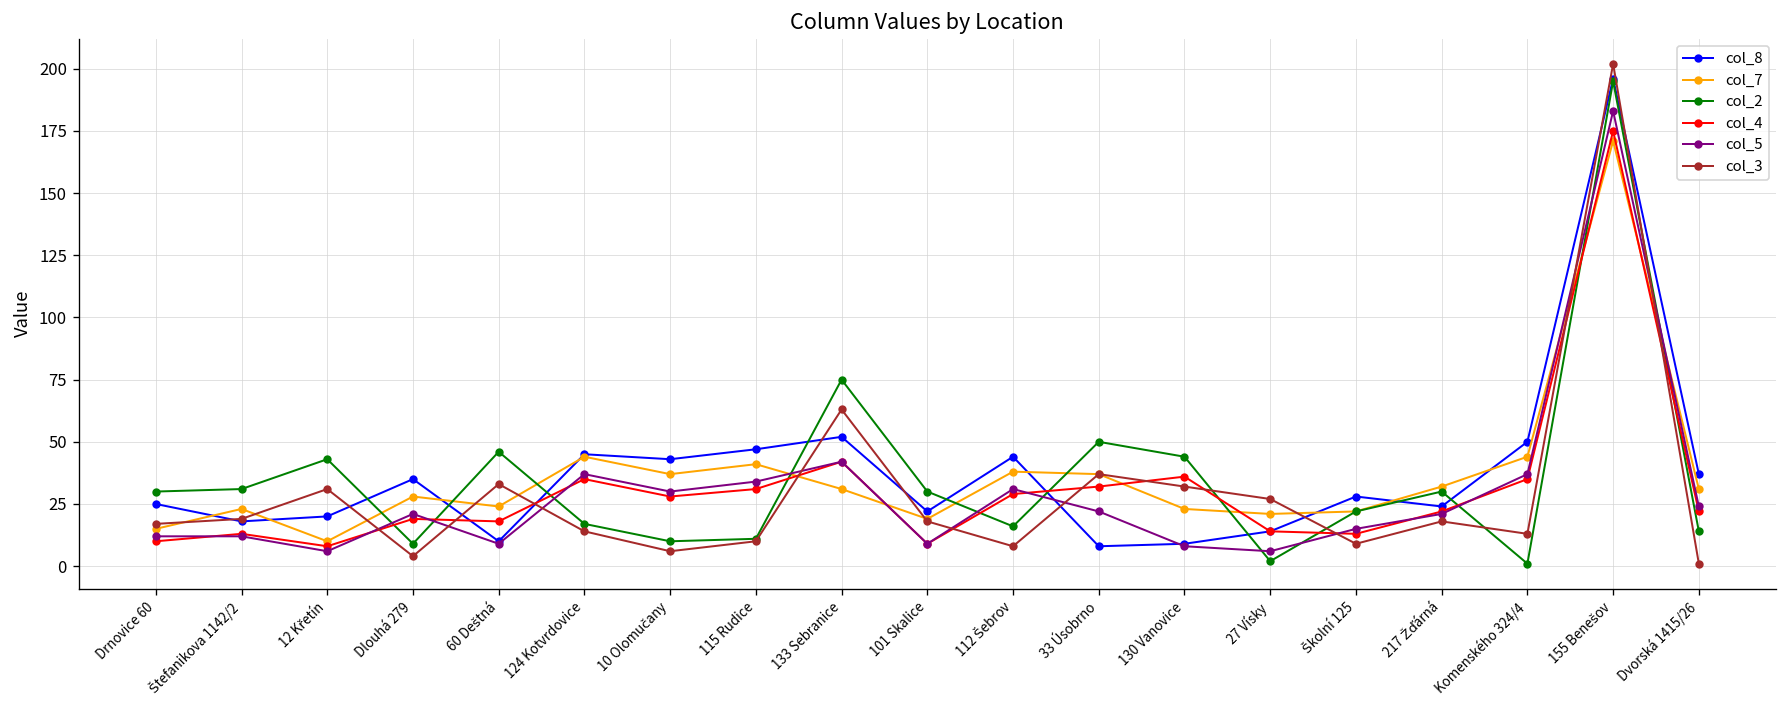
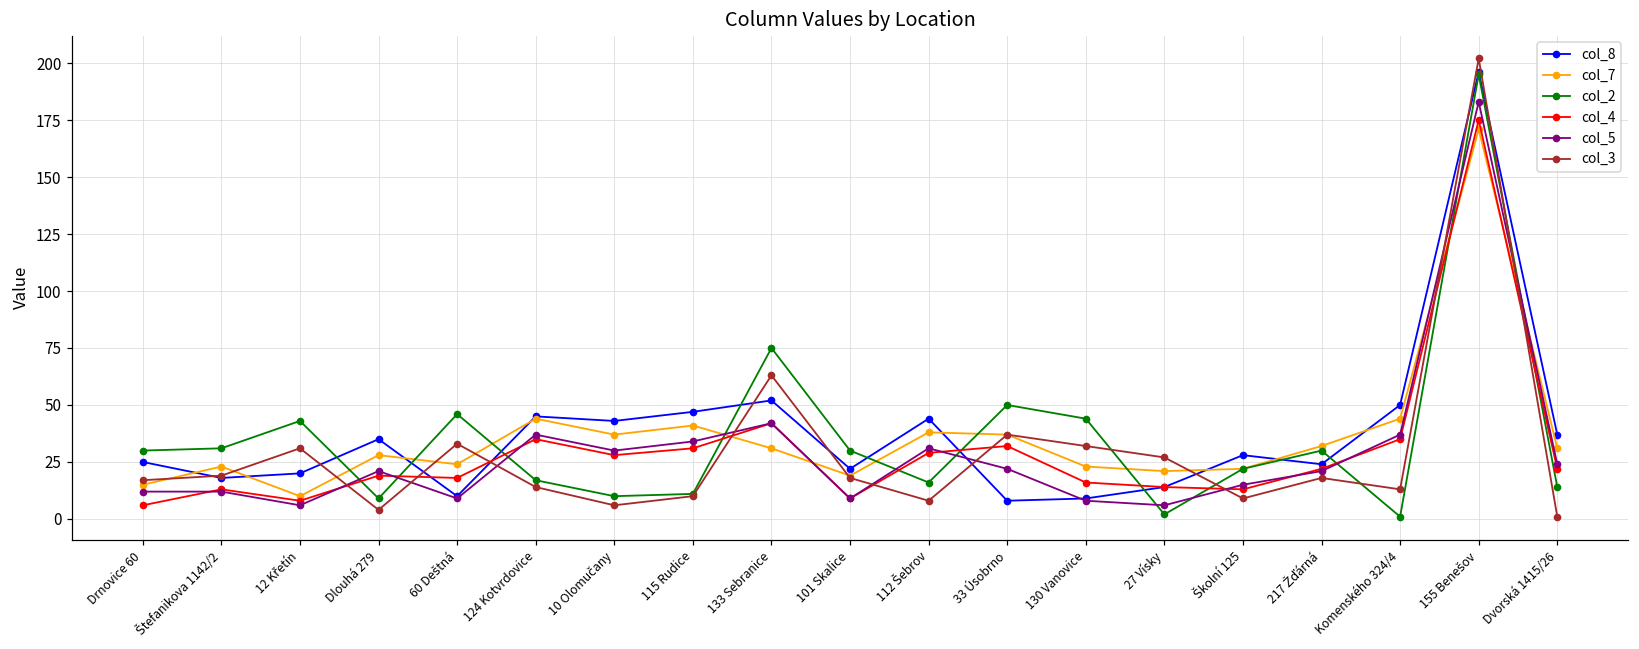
col_4, Drnovice 60: 10 -> 6
col_4, 130 Vanovice: 36 -> 16
